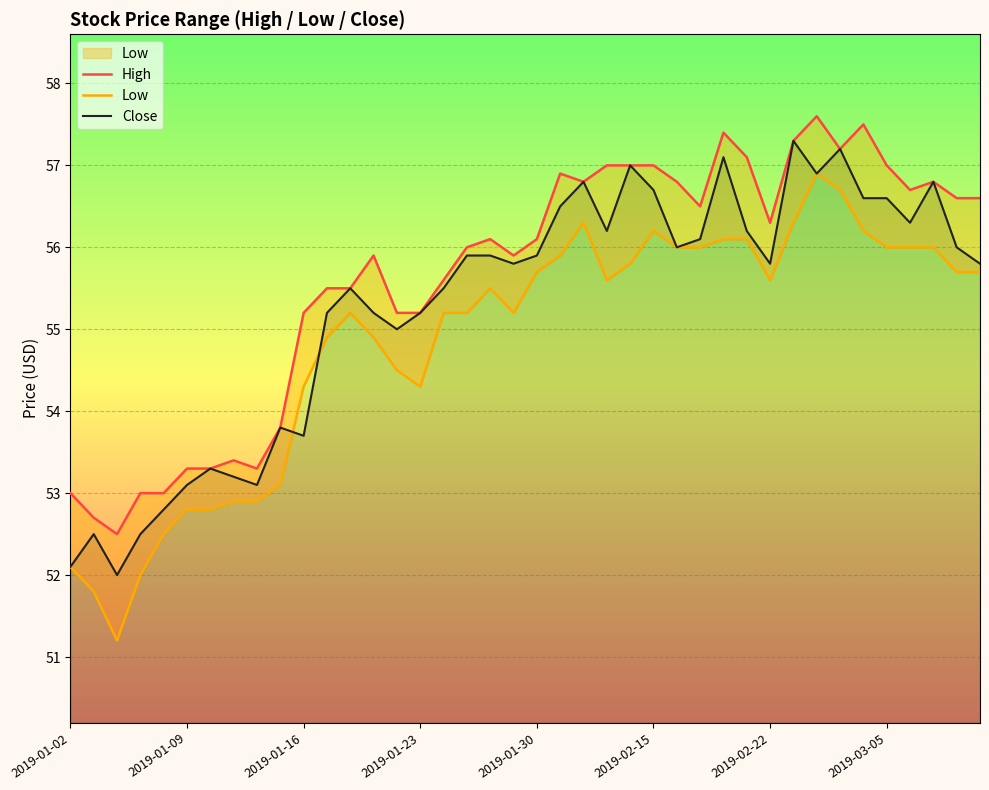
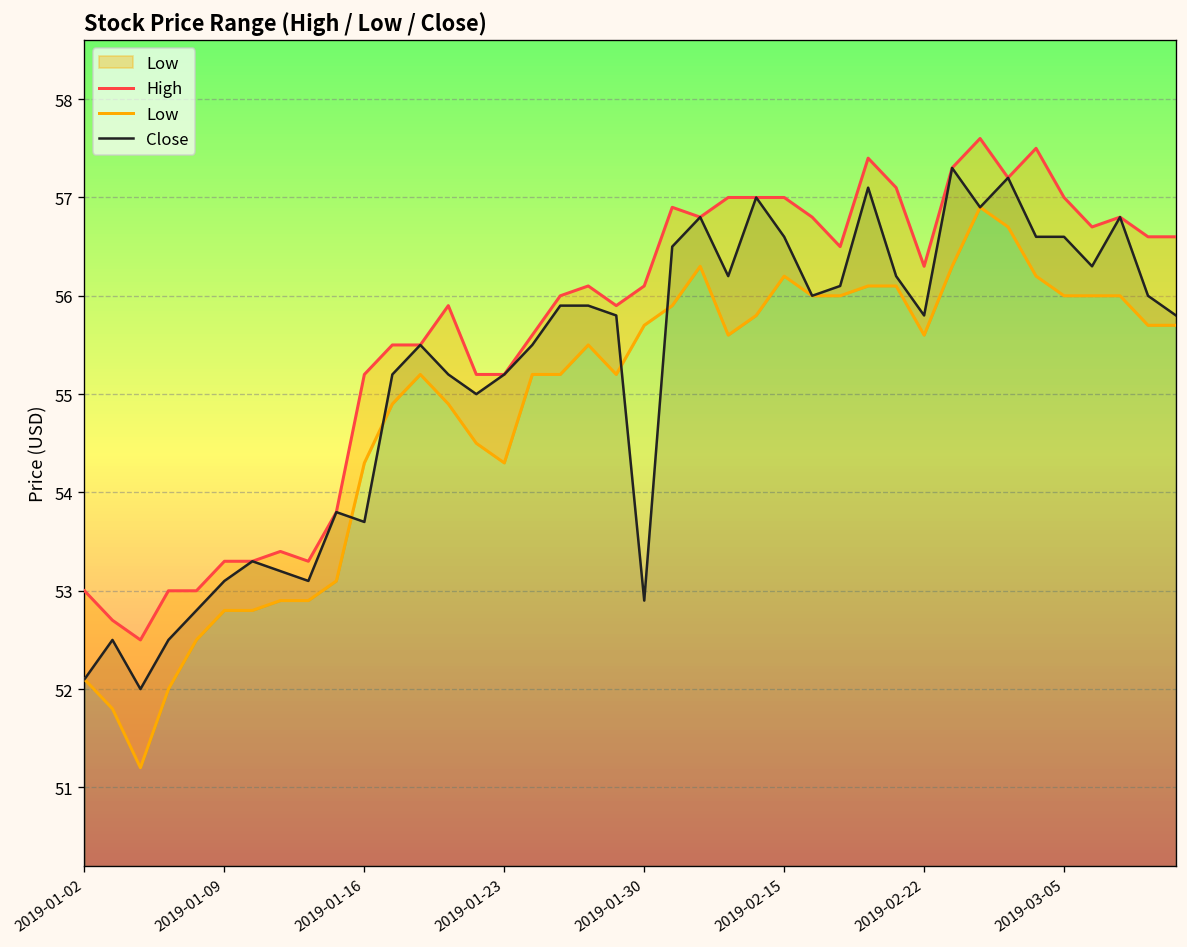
Close, 2019-01-30: 55.9 -> 52.9
Close, 2019-02-15: 56.7 -> 56.6
